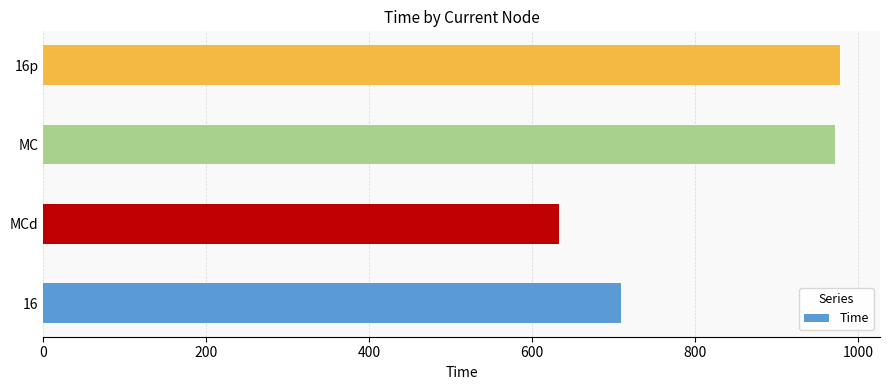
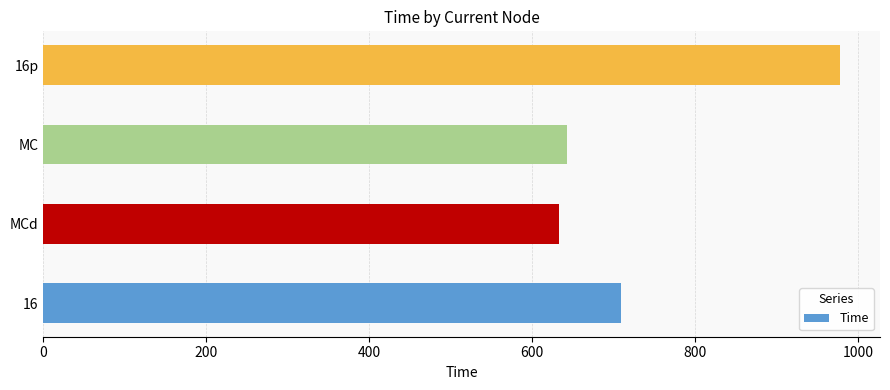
MC: 970 -> 640
